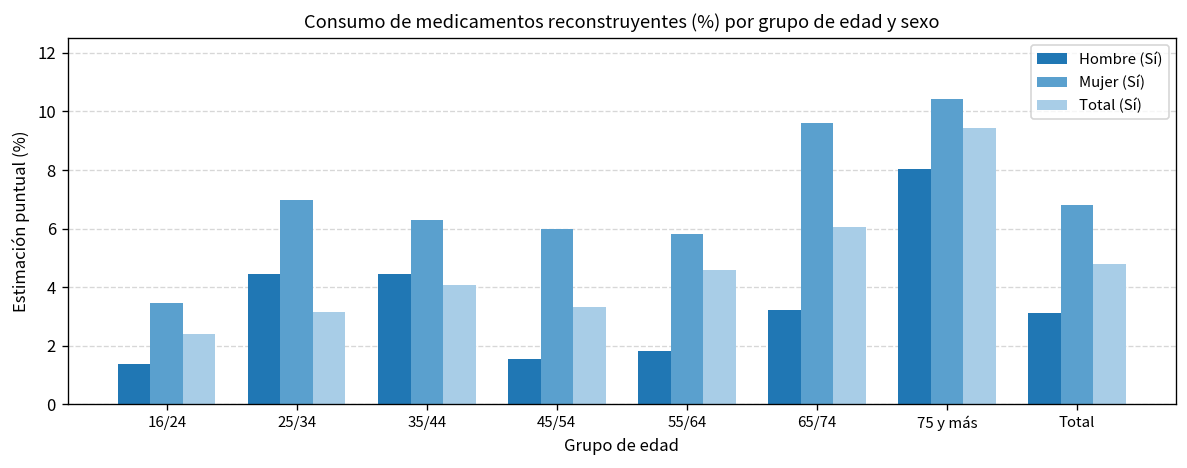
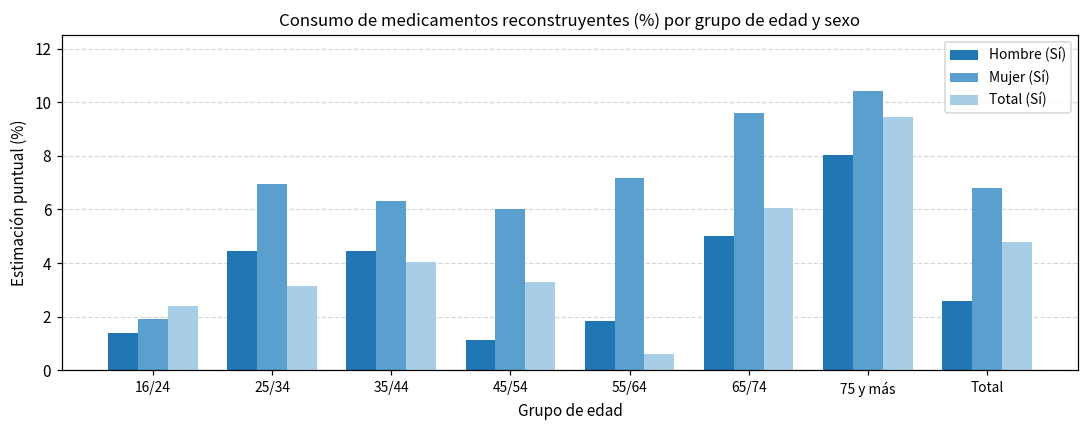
Mujer (Sí), 16/24: 3.4 -> 1.9
Hombre (Sí), 45/54: 1.6 -> 1.1
Mujer (Sí), 55/64: 5.8 -> 7.2
Total (Sí), 55/64: 4.6 -> 0.6
Hombre (Sí), 65/74: 3.2 -> 5.0
Hombre (Sí), Total: 3.1 -> 2.6
